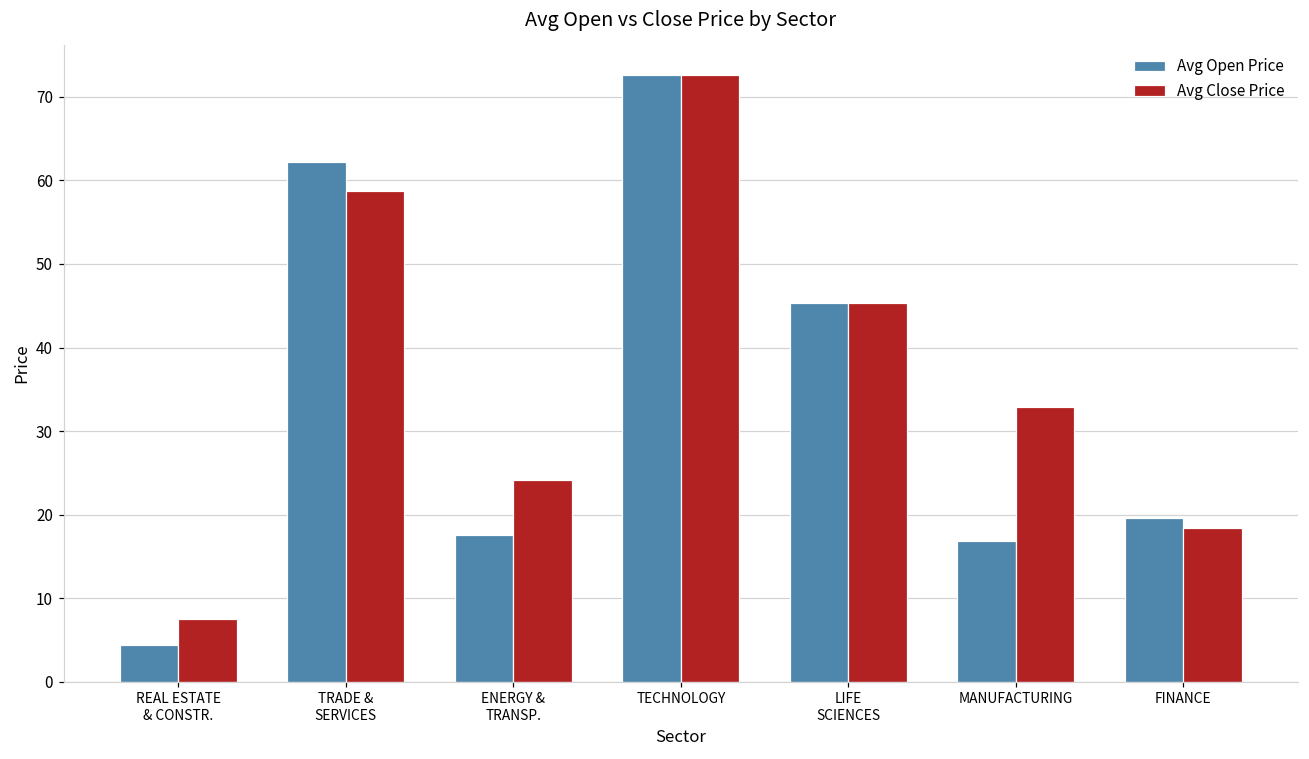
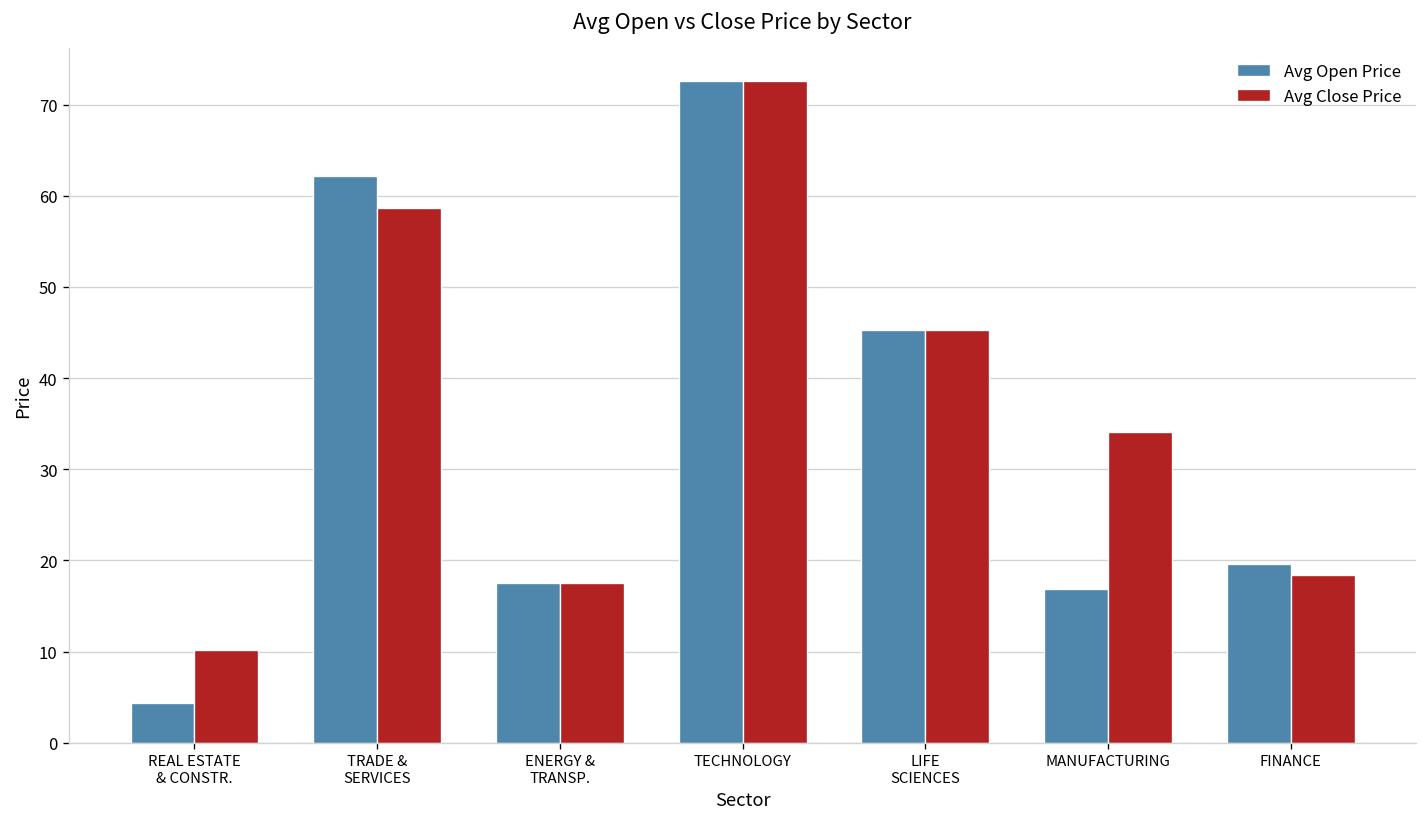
Avg Close Price, REAL ESTATE & CONSTR.: 8 -> 10
Avg Close Price, ENERGY & TRANSP.: 24 -> 18
Avg Close Price, MANUFACTURING: 33 -> 34
